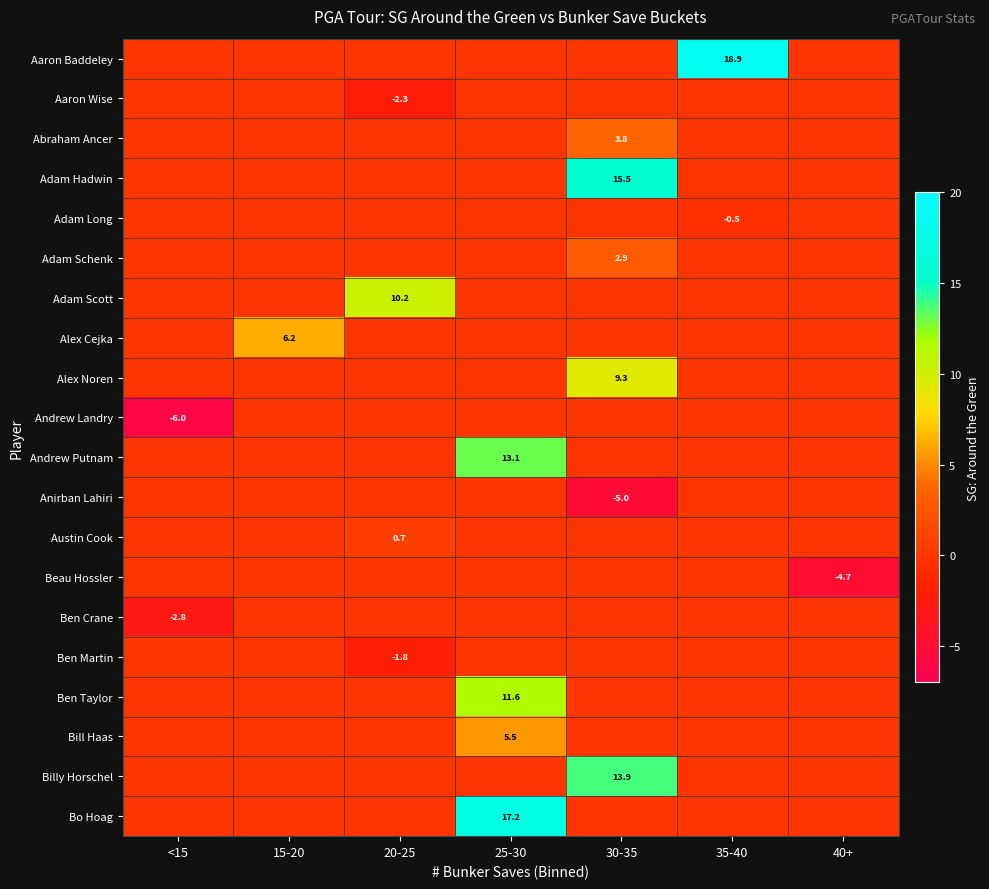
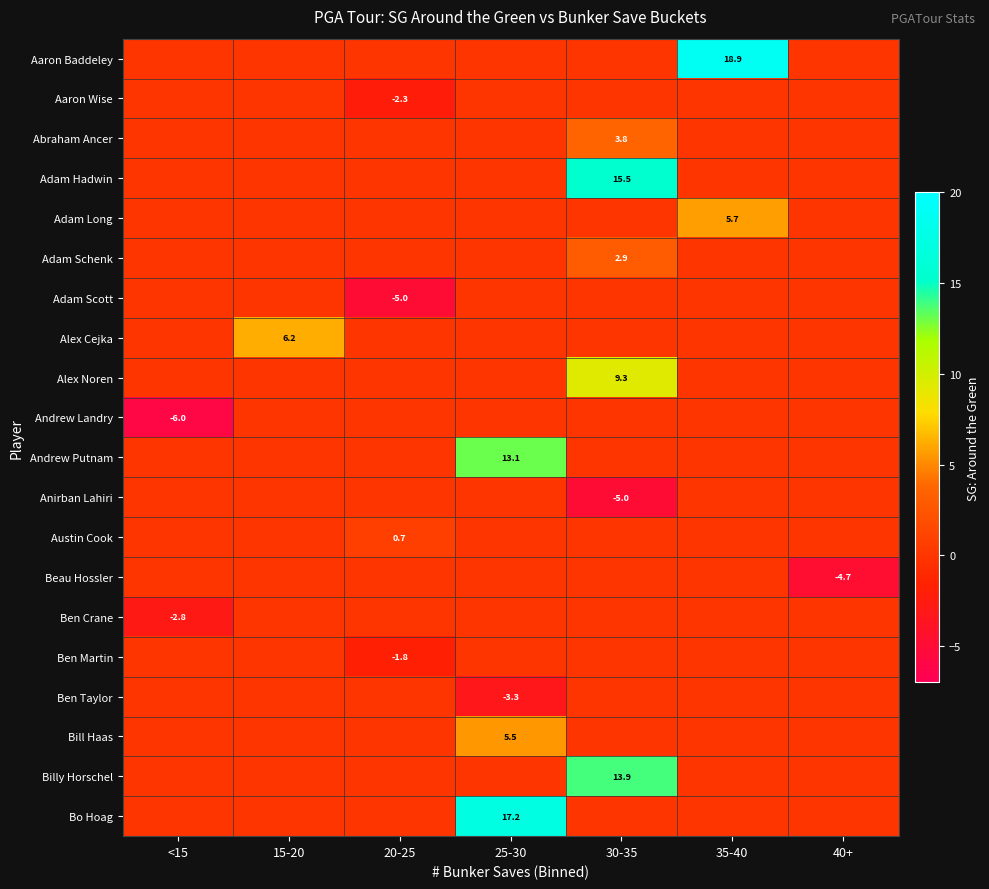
Adam Long, 35-40: -0.5 -> 5.7
Adam Scott, 20-25: 10.2 -> -5.0
Ben Taylor, 25-30: 11.6 -> -3.3
